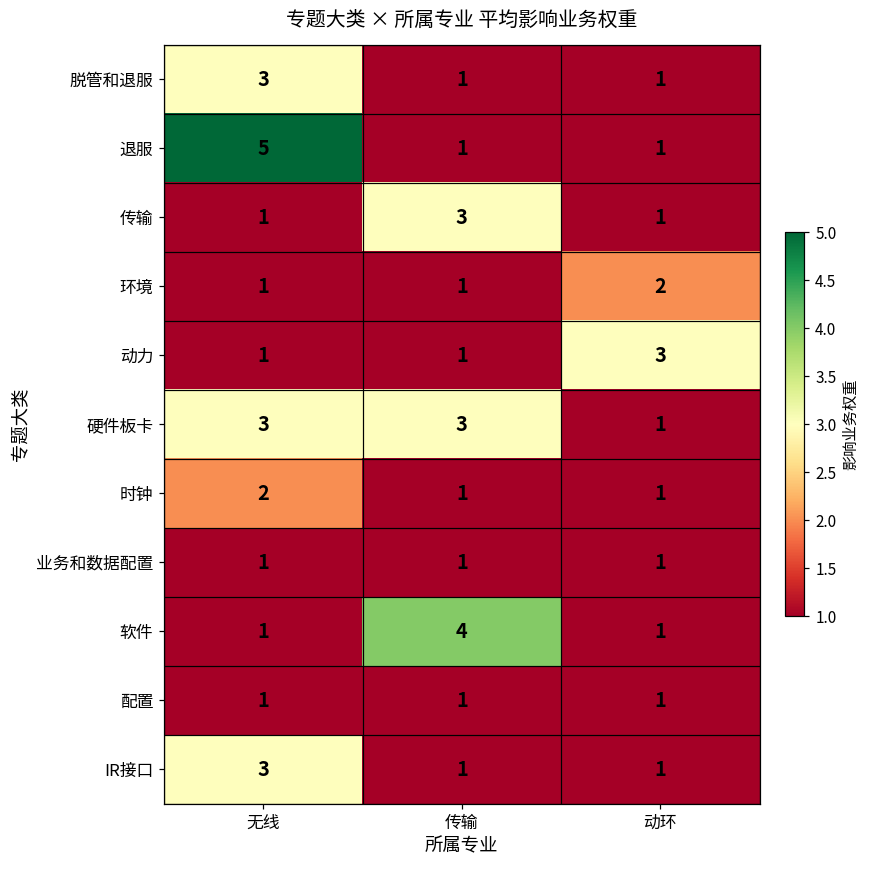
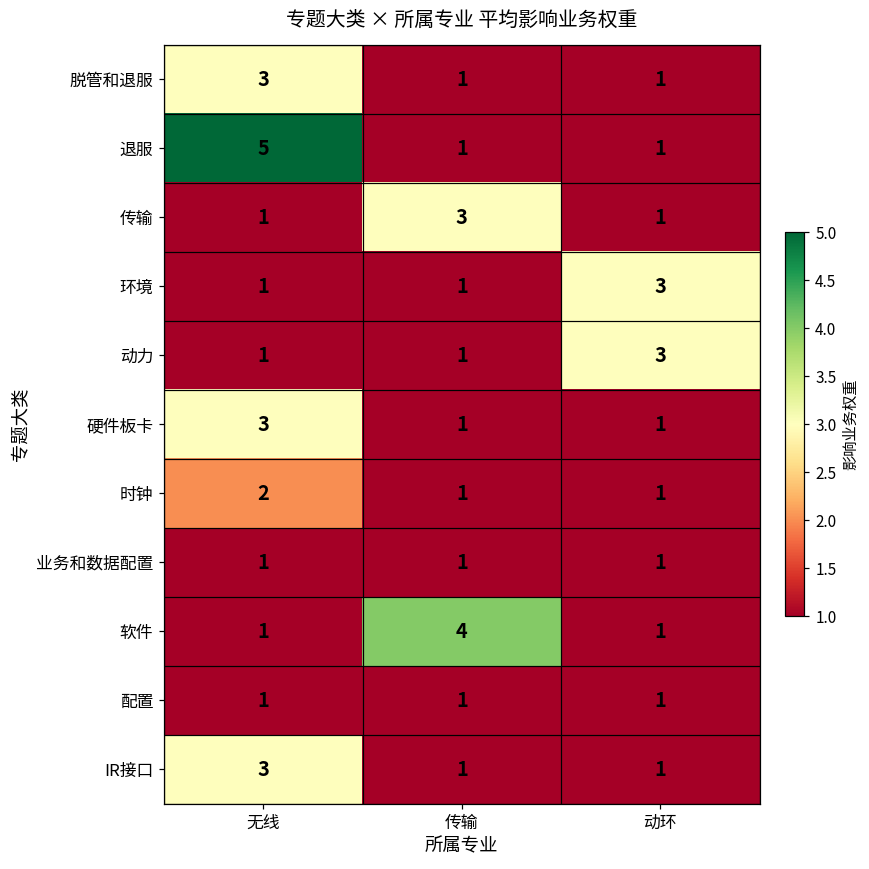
环境, 动环: 2 -> 3
硬件板卡, 传输: 3 -> 1
